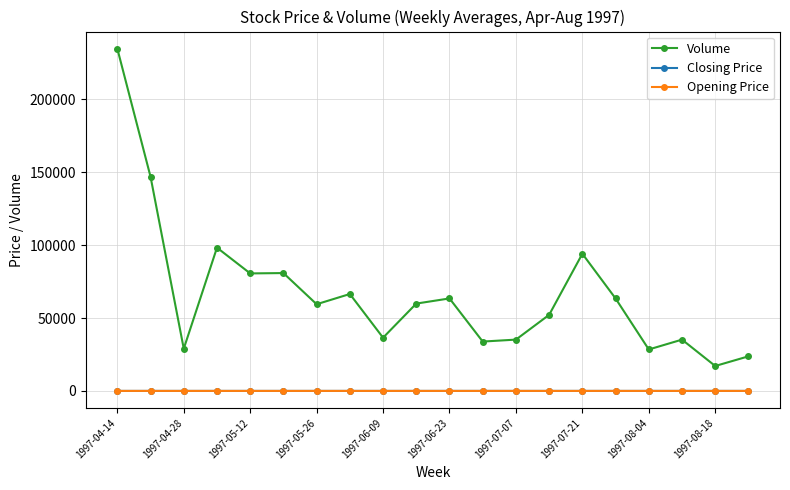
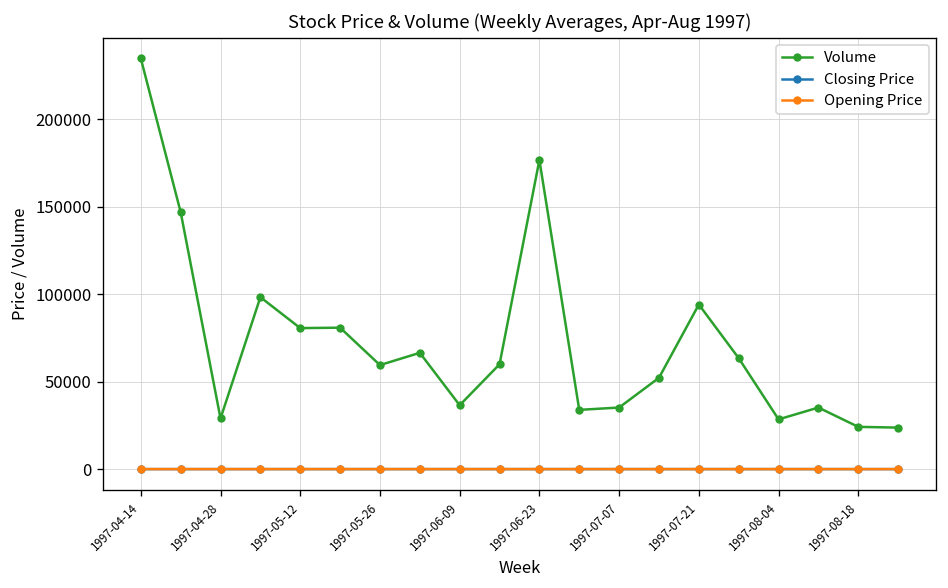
Volume, 1997-06-23: 63000 -> 177000
Volume, 1997-08-18: 17000 -> 24000
